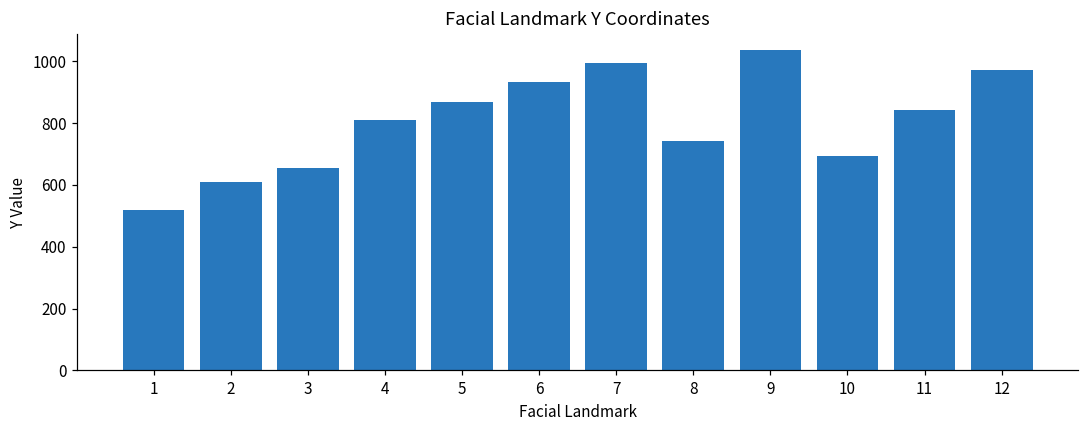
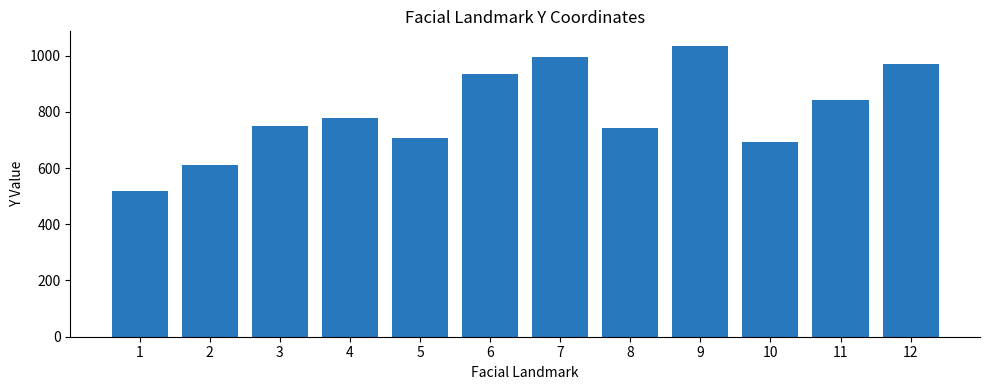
3: 660 -> 750
4: 810 -> 780
5: 870 -> 710
